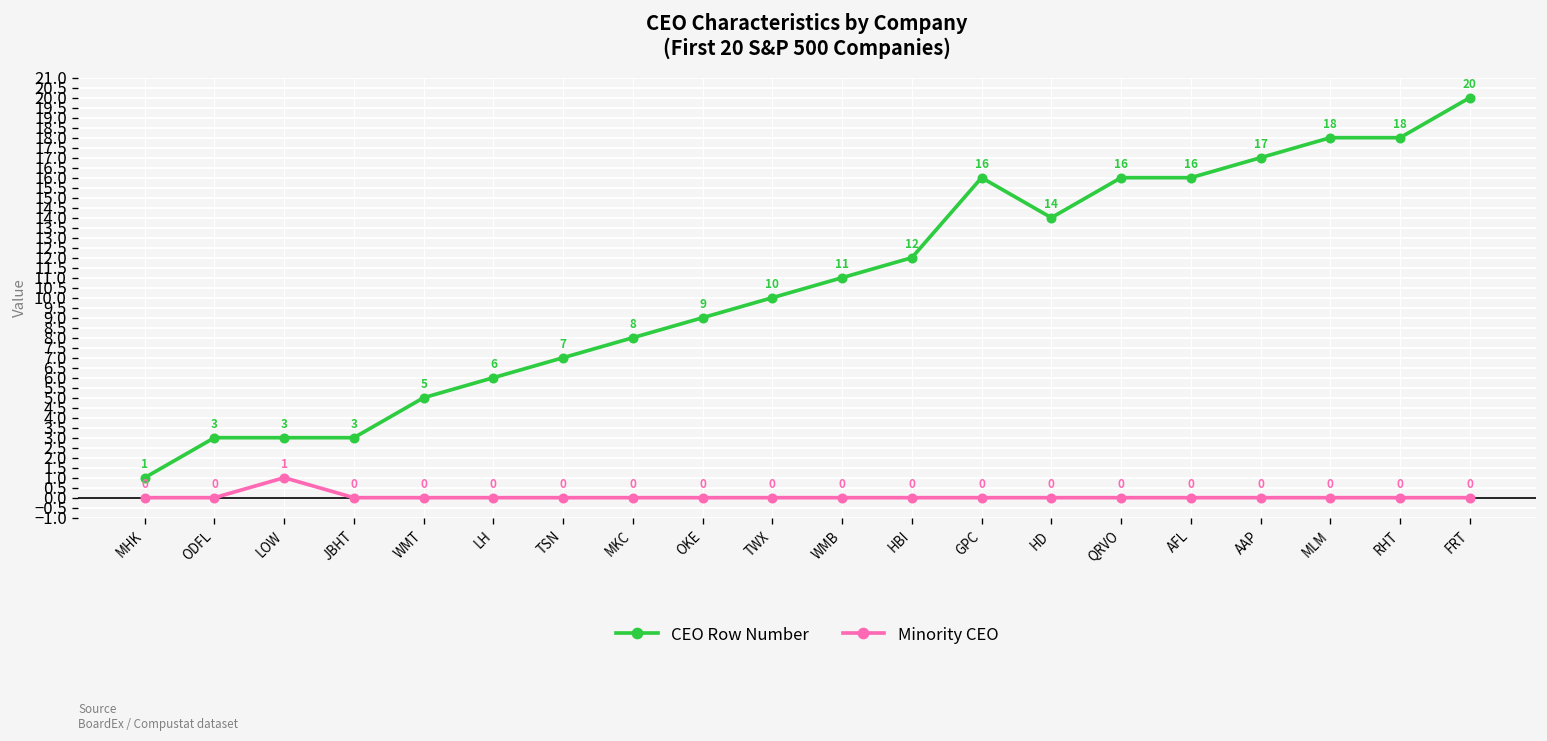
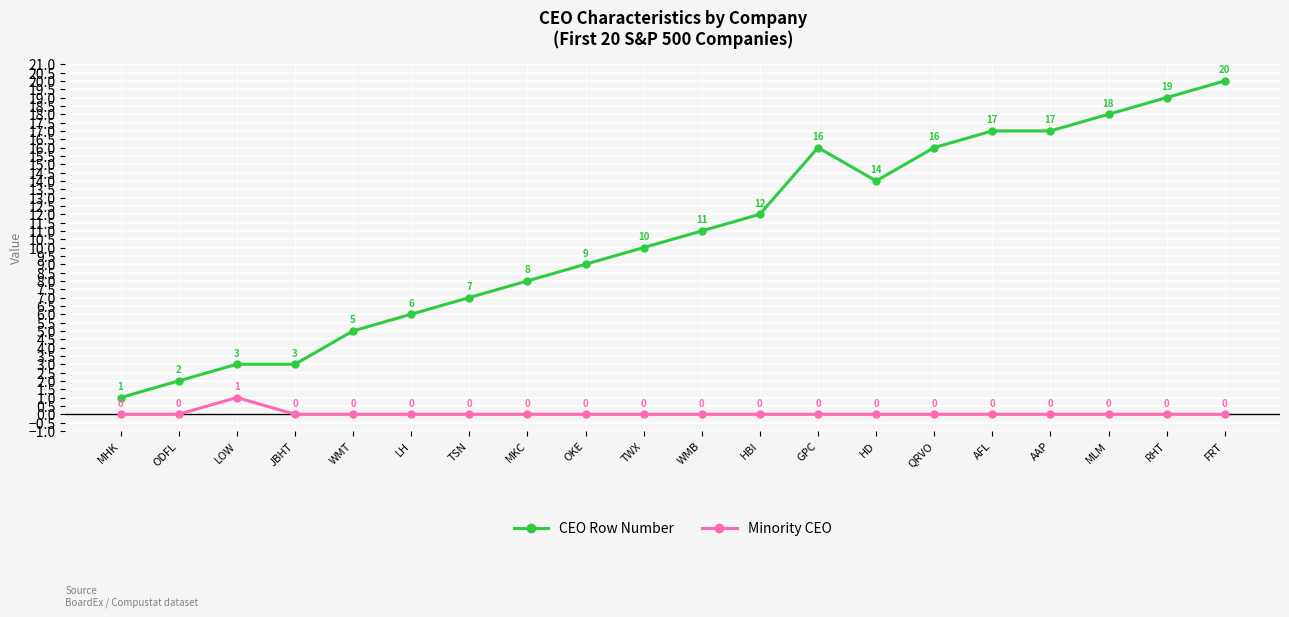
CEO Row Number, ODFL: 3 -> 2
CEO Row Number, AFL: 16 -> 17
CEO Row Number, RHT: 18 -> 19
